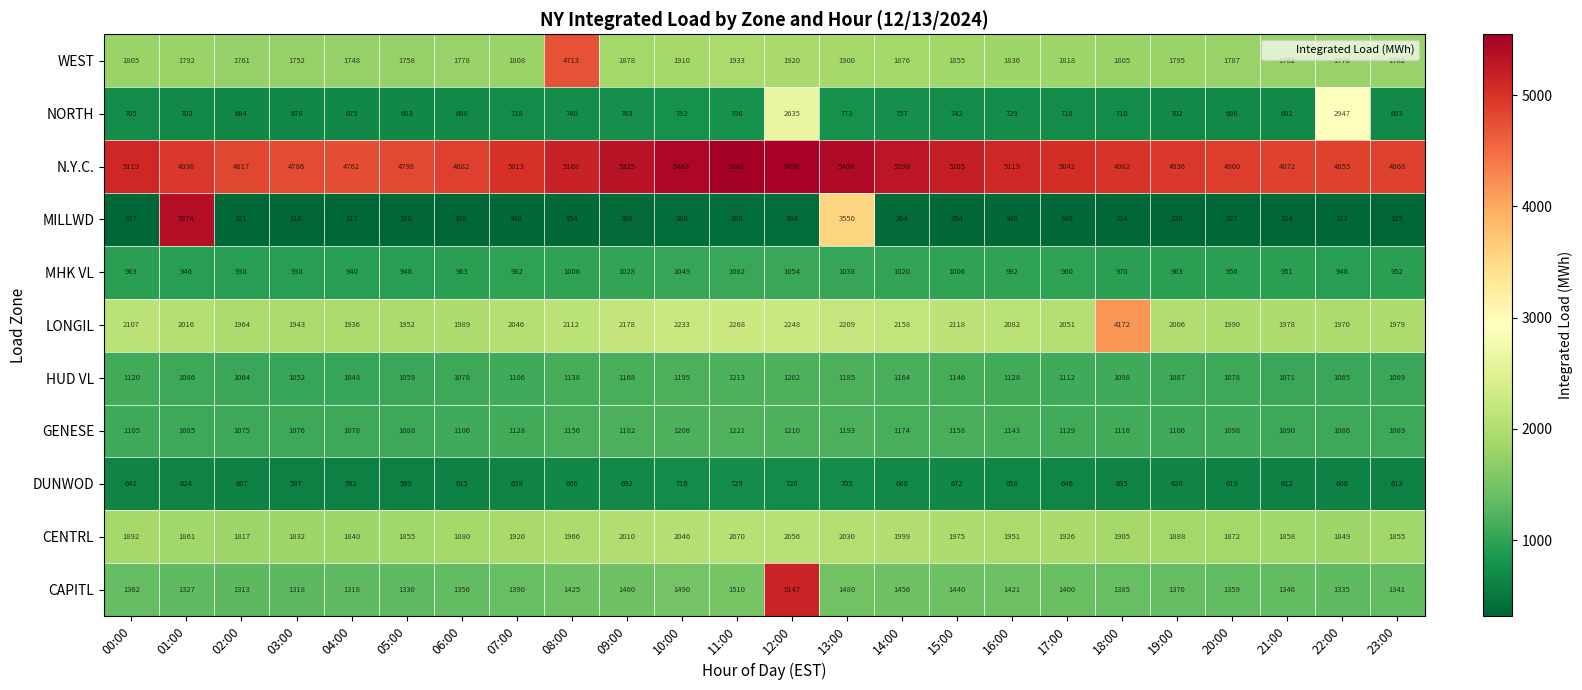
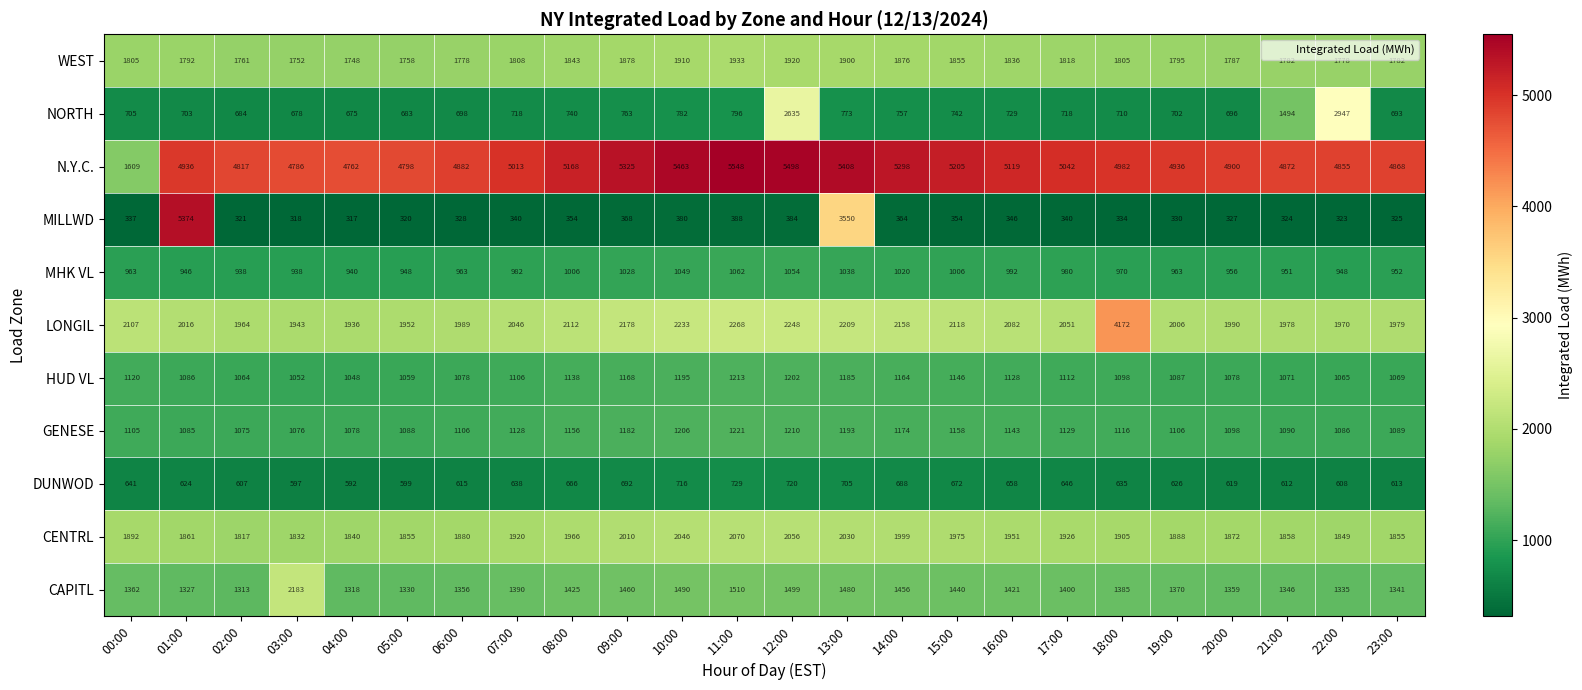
WEST, 08:00: 4713 -> 1843
NORTH, 21:00: 692 -> 1494
N.Y.C., 00:00: 5119 -> 1609
CAPITL, 03:00: 1318 -> 2183
CAPITL, 12:00: 5147 -> 1499
